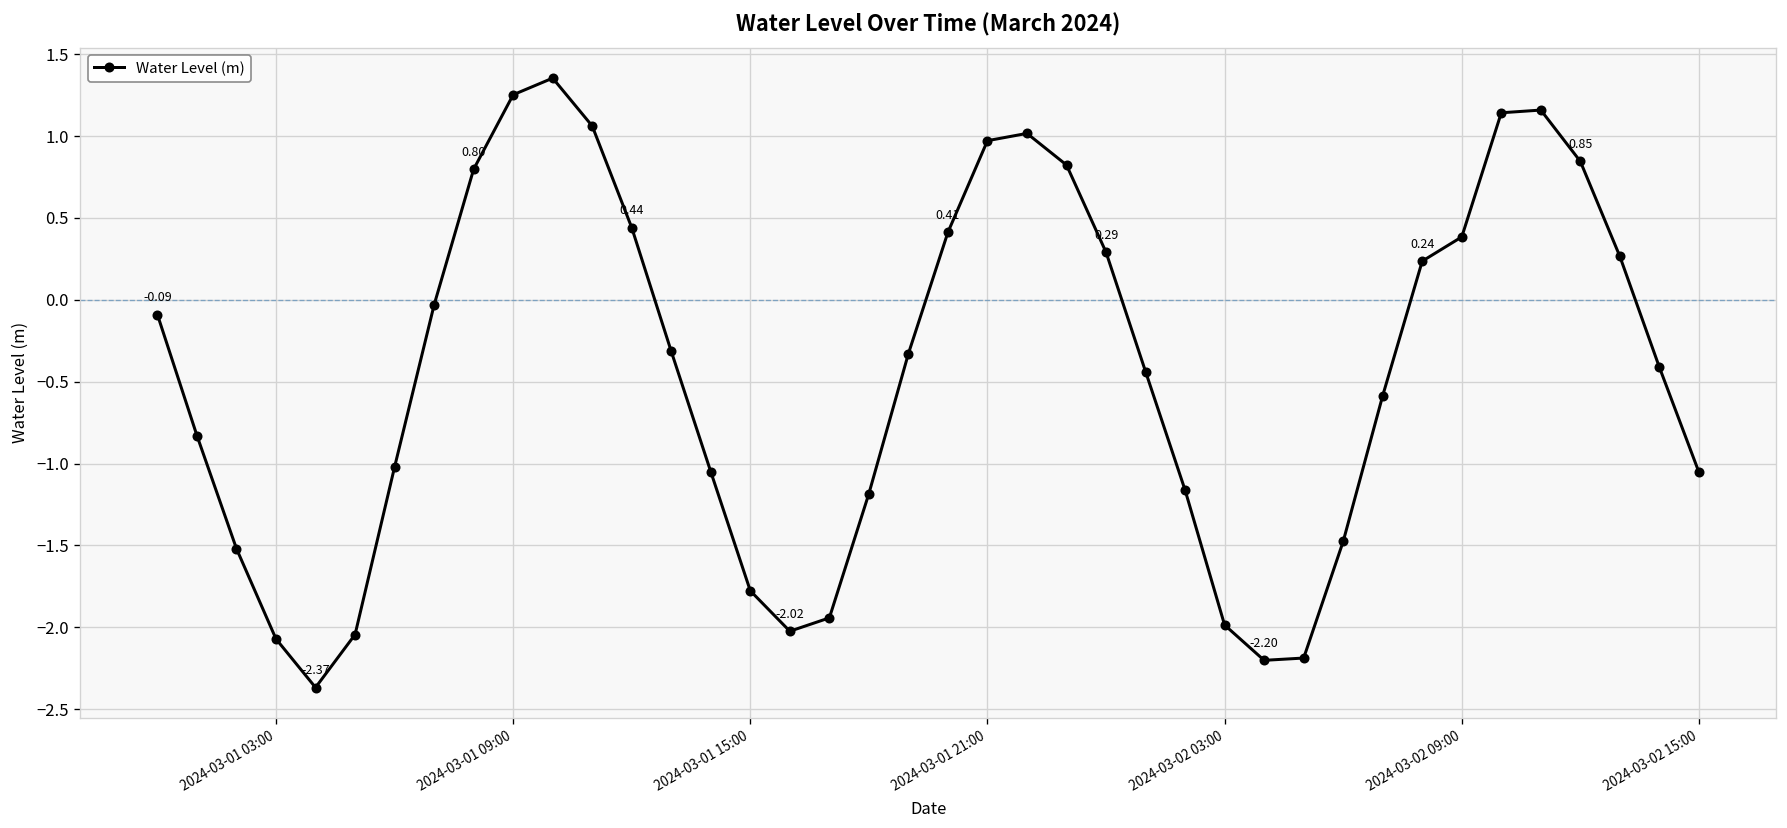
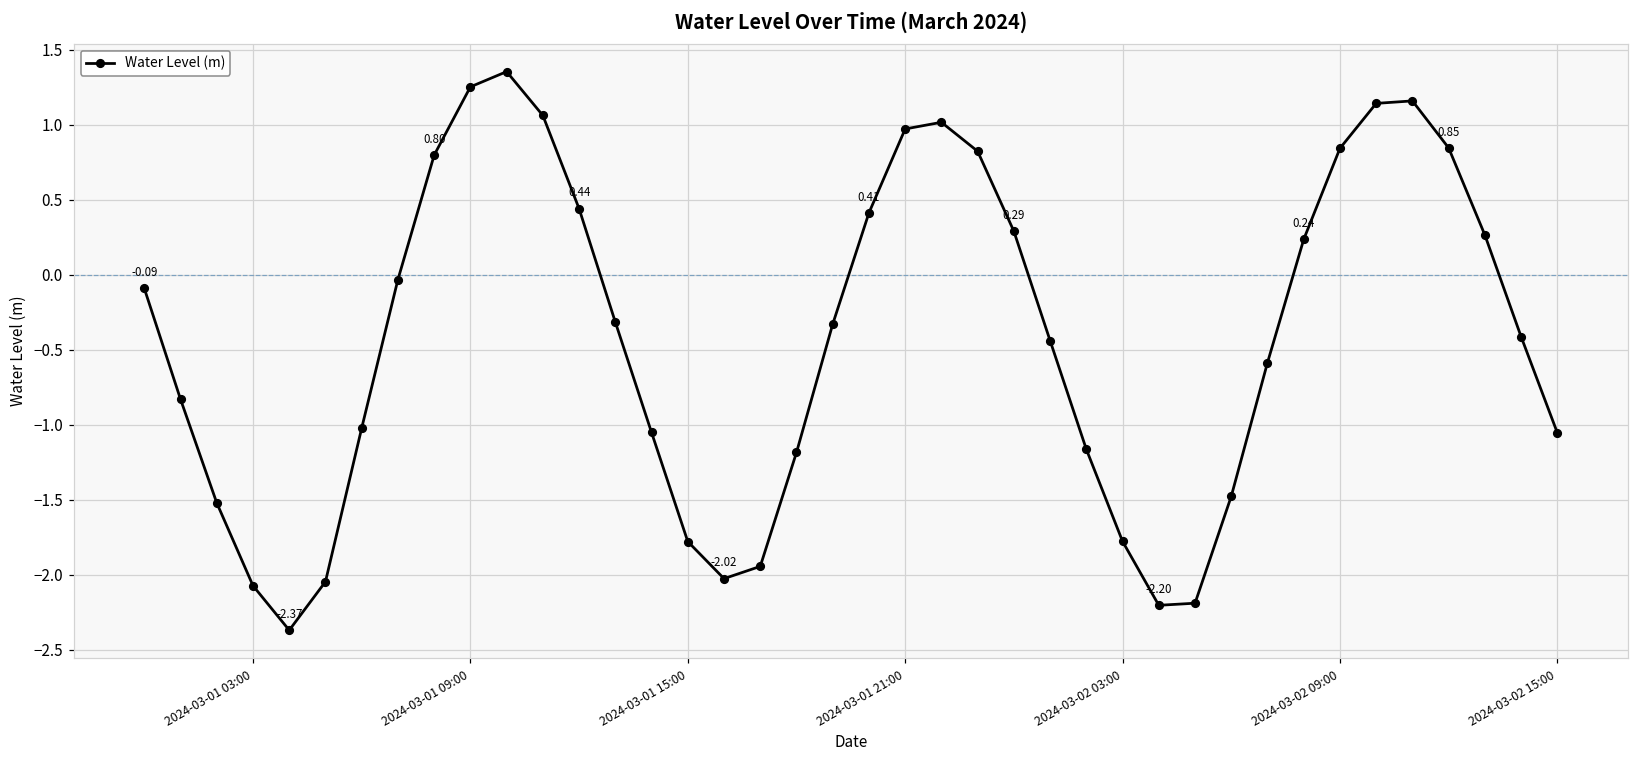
2024-03-02 03:00: -1.99 -> -1.78
2024-03-02 09:00: 0.38 -> 0.84
